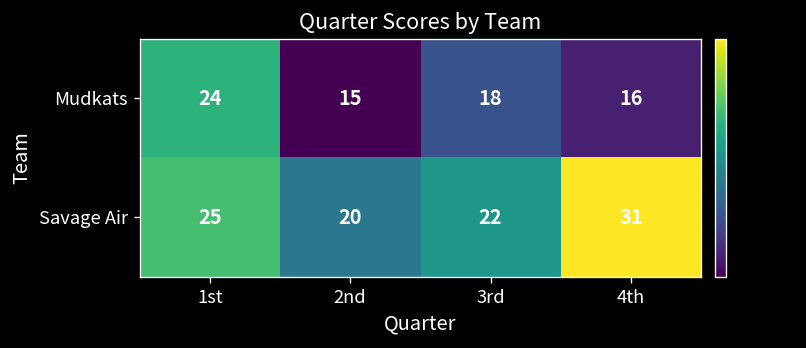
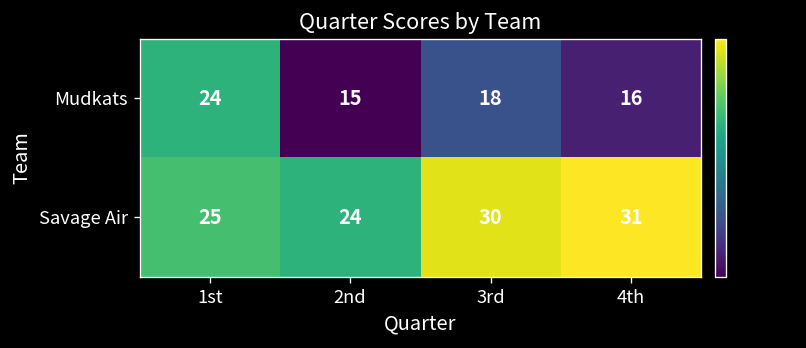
Savage Air, 2nd: 20 -> 24
Savage Air, 3rd: 22 -> 30
